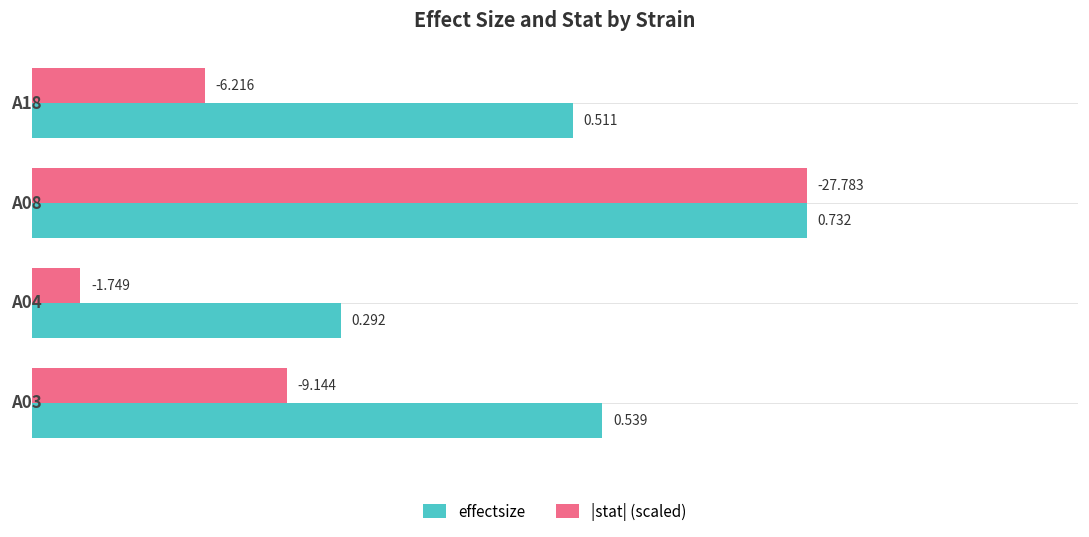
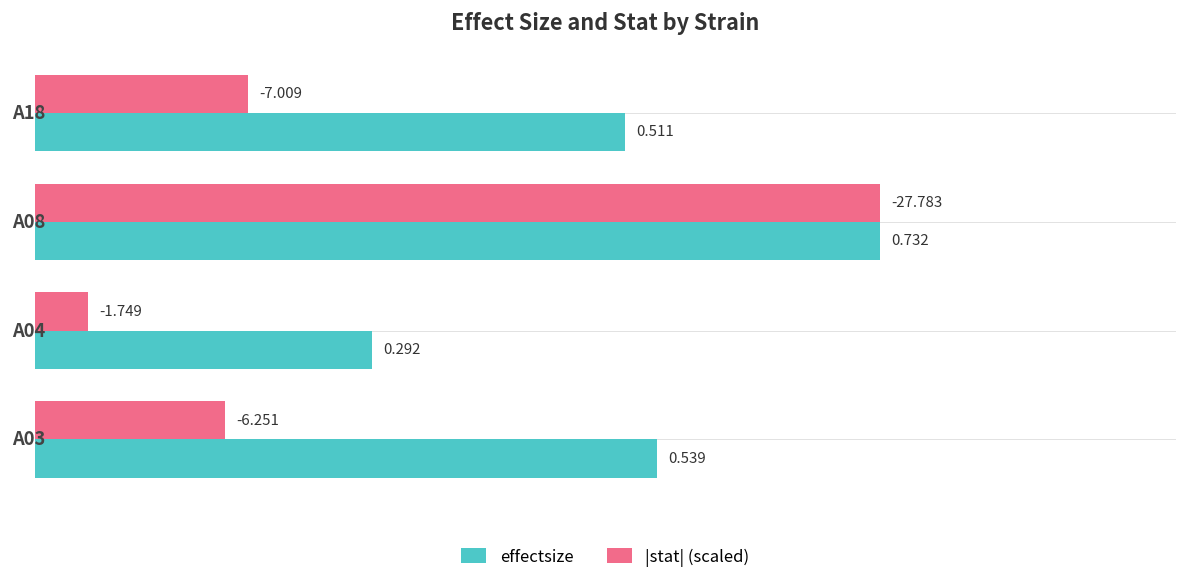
|stat| (scaled), A18: -6.216 -> -7.009
|stat| (scaled), A03: -9.144 -> -6.251
